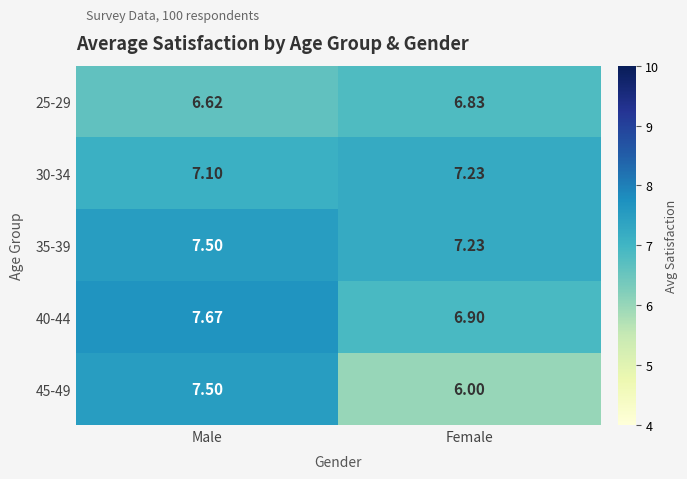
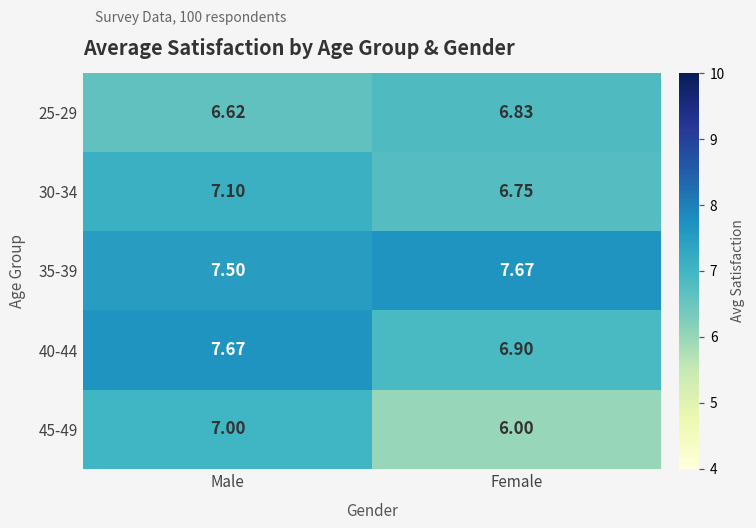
30-34, Female: 7.23 -> 6.75
35-39, Female: 7.23 -> 7.67
45-49, Male: 7.50 -> 7.00
